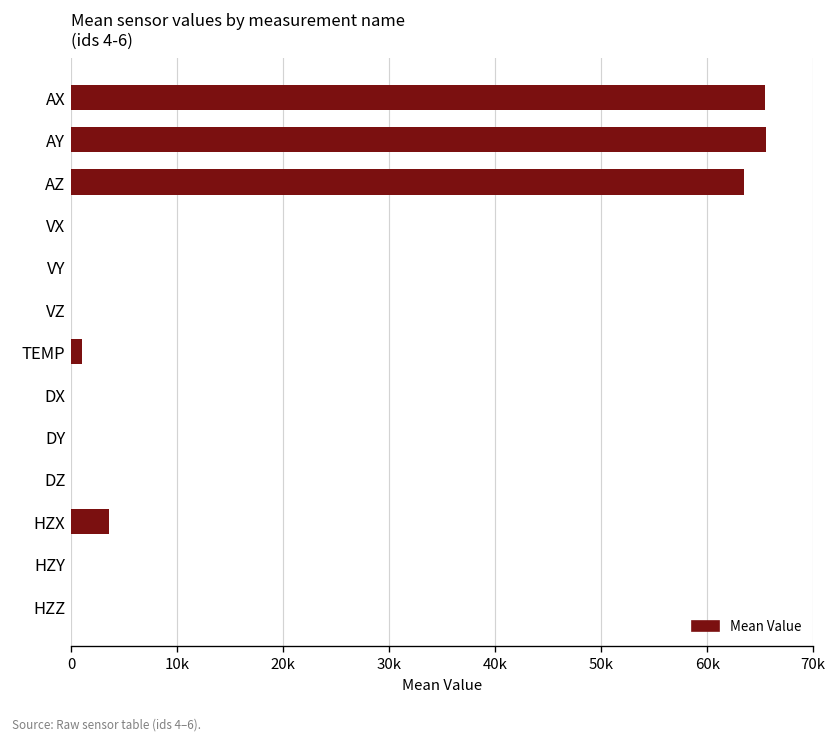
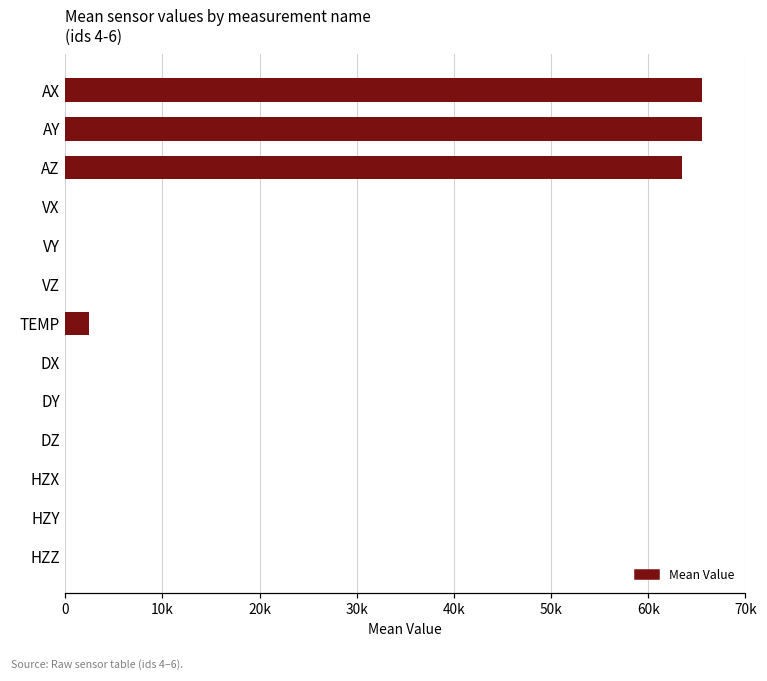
TEMP: 1000 -> 2000
HZX: 4000 -> 0
